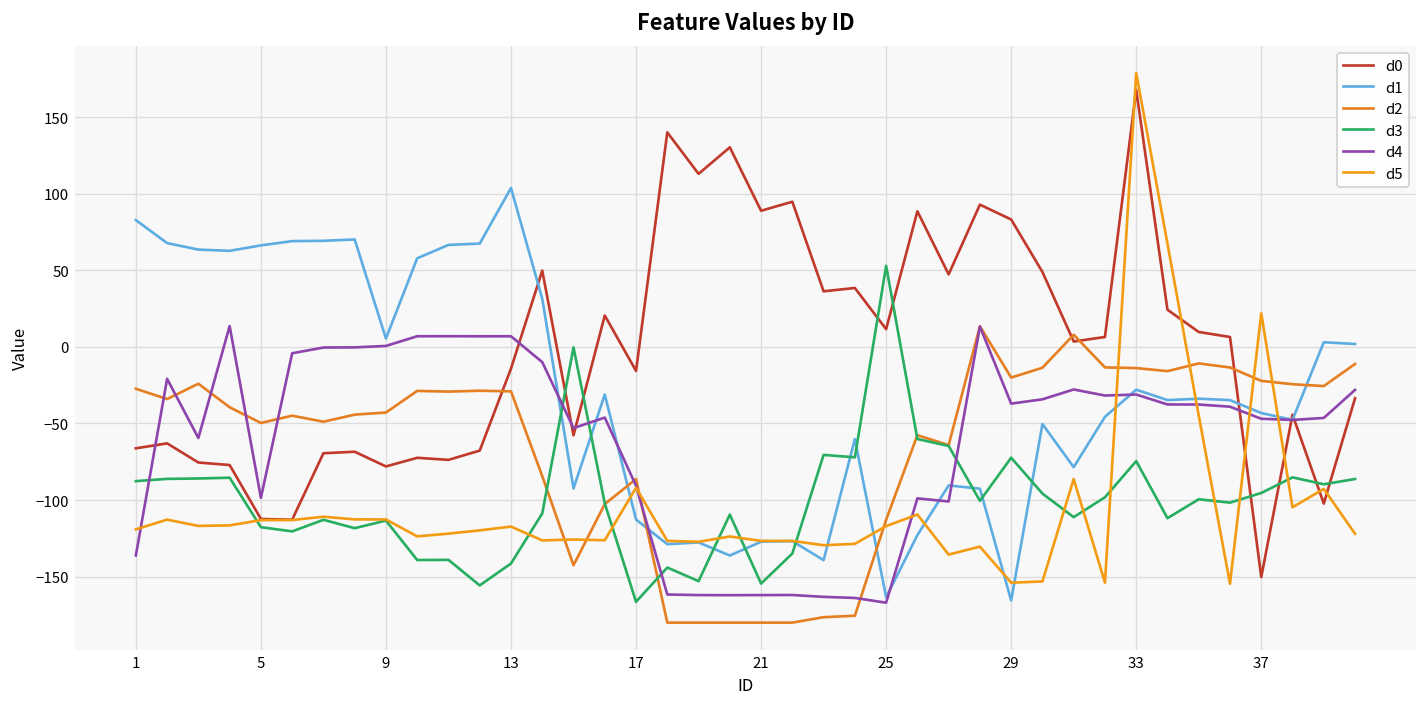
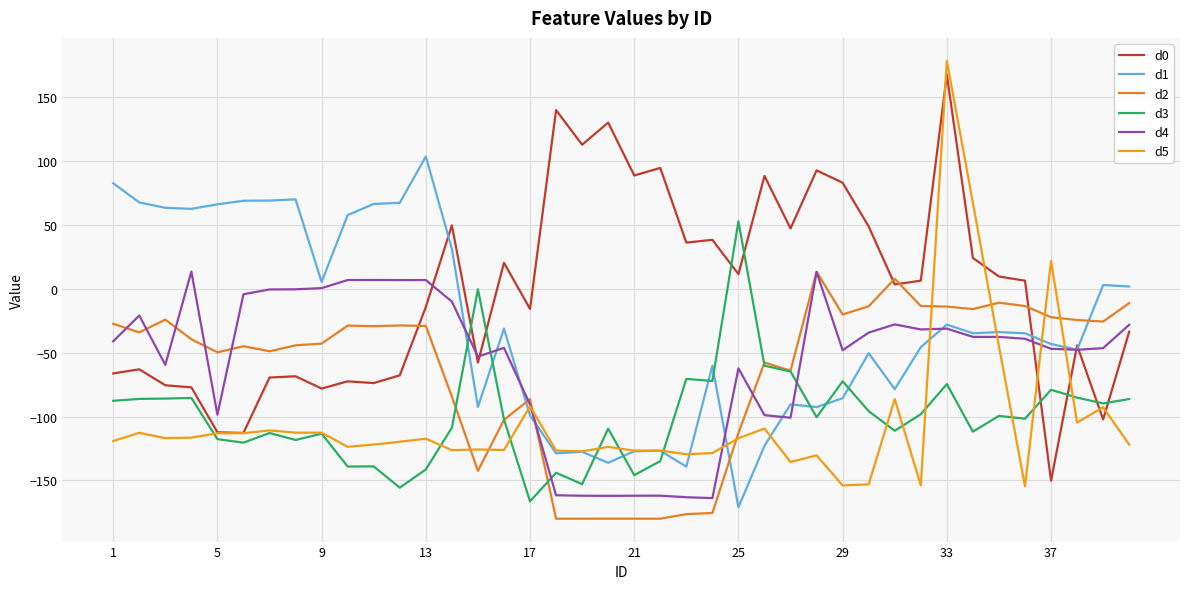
d4, 1: -136 -> -41
d1, 17: -113 -> -99
d3, 21: -155 -> -146
d1, 25: -163 -> -171
d4, 25: -167 -> -62
d1, 29: -166 -> -86
d4, 29: -37 -> -48
d3, 37: -95 -> -79
